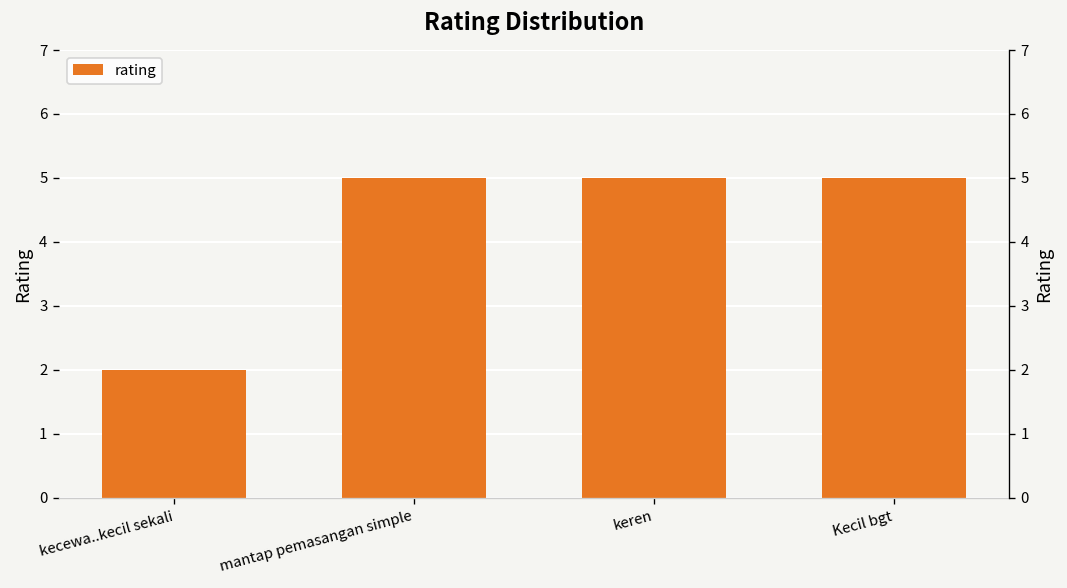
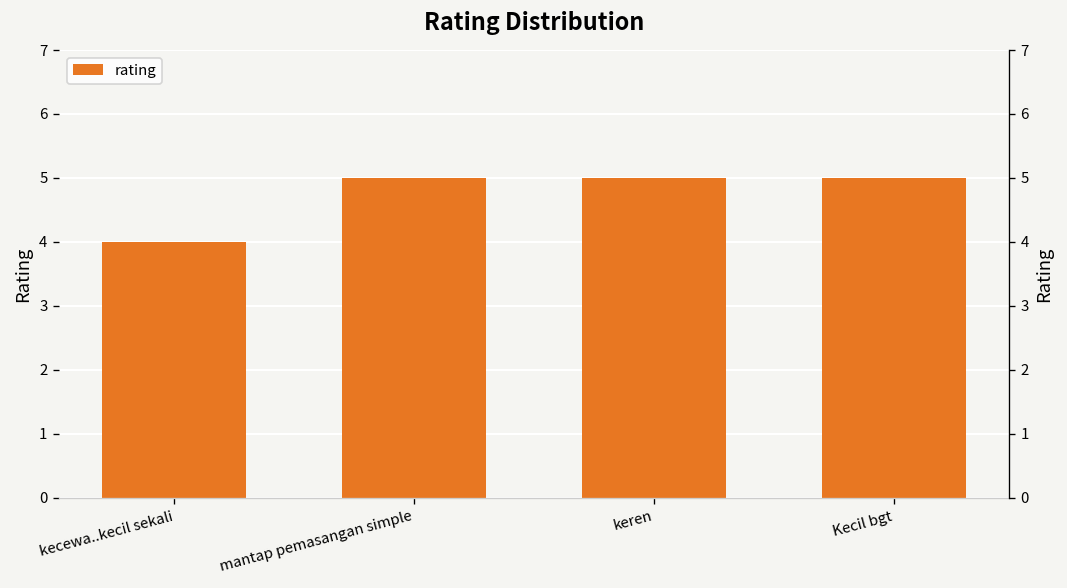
kecewa..kecil sekali: 2 -> 4
